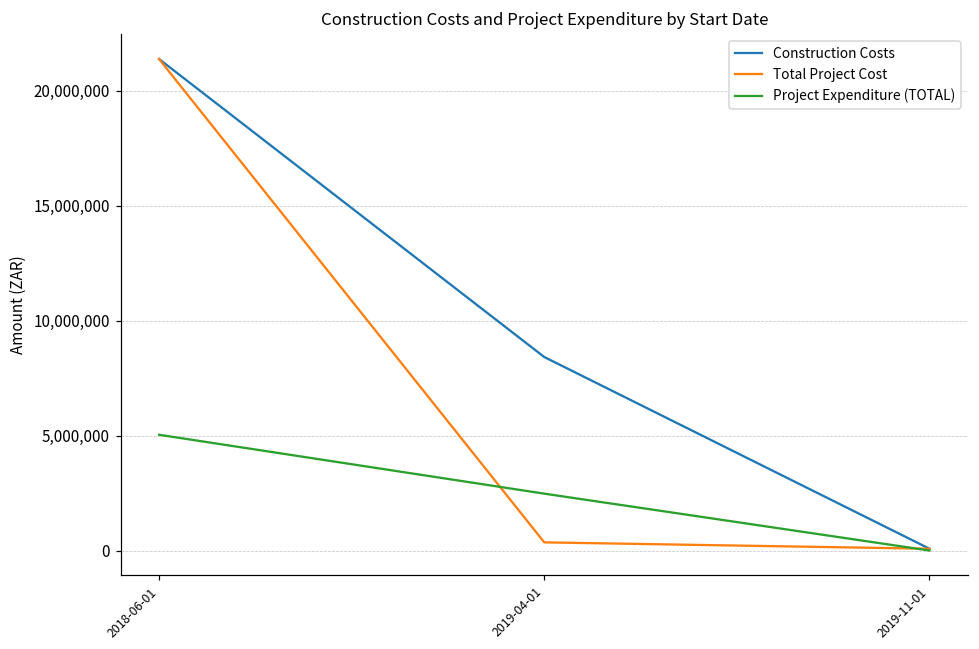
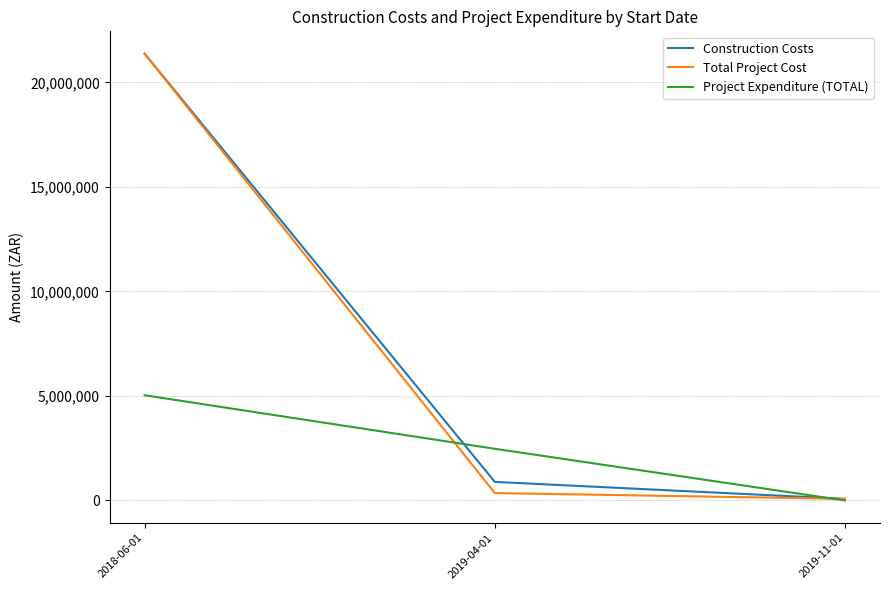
Construction Costs, 2019-04-01: 8,400,000 -> 900,000
